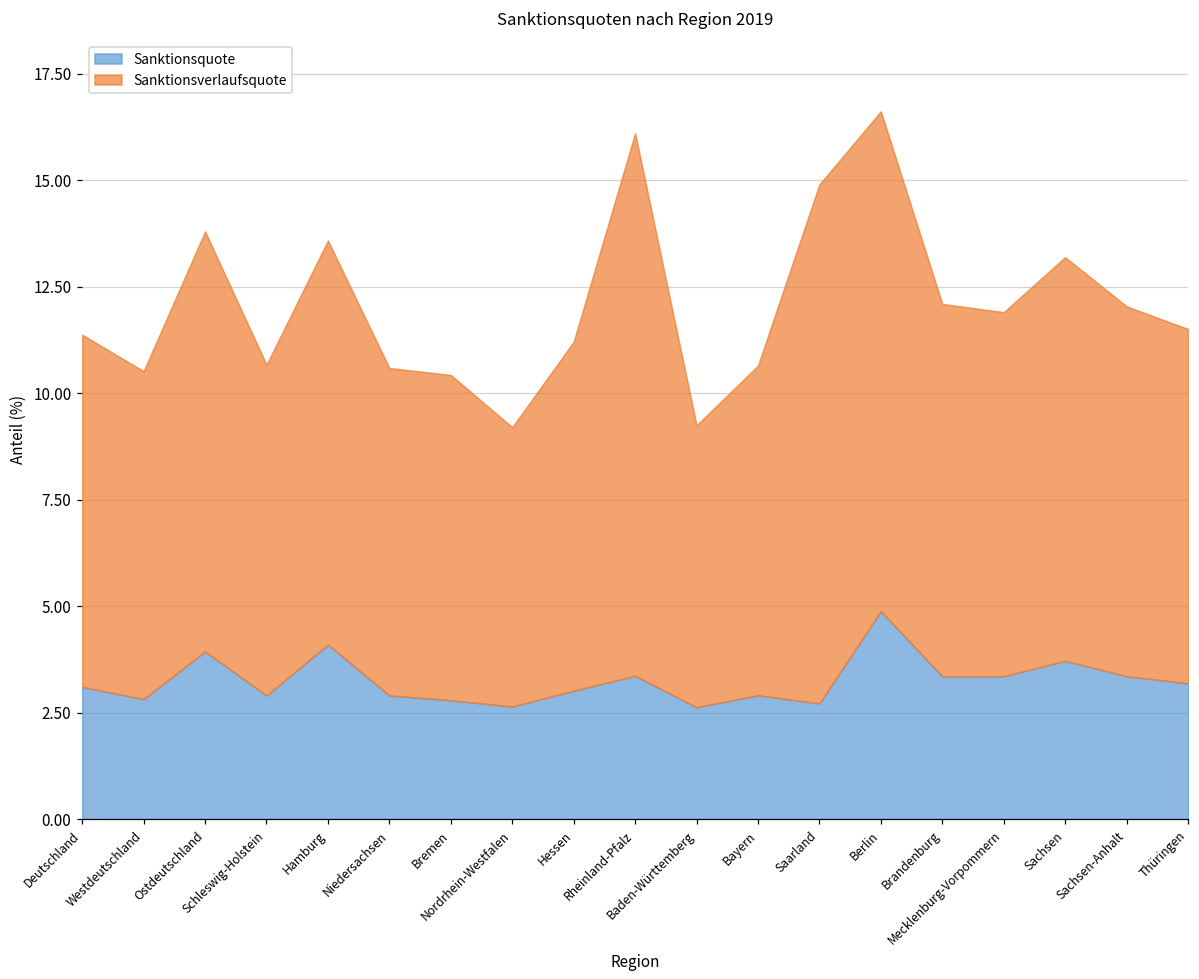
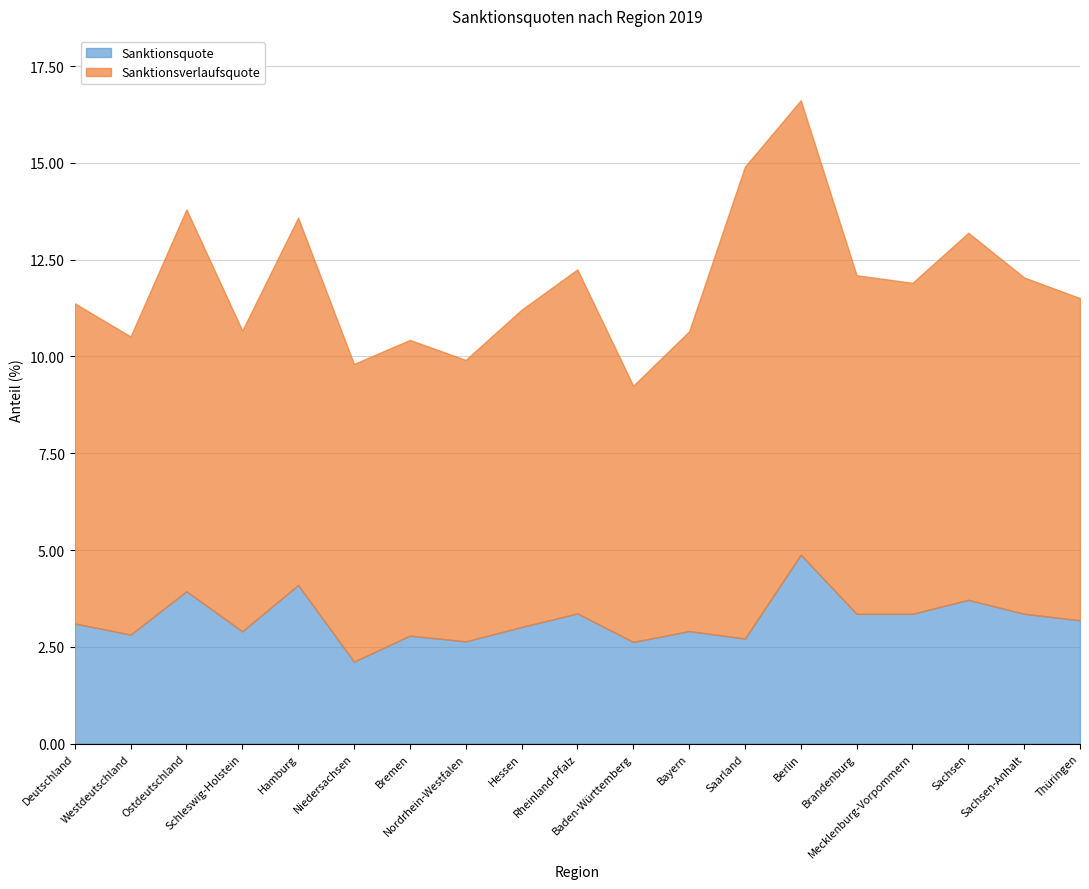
Sanktionsquote, Niedersachsen: 2.9 -> 2.1
Sanktionsverlaufsquote, Nordrhein-Westfalen: 6.6 -> 7.3
Sanktionsverlaufsquote, Rheinland-Pfalz: 12.7 -> 8.9
